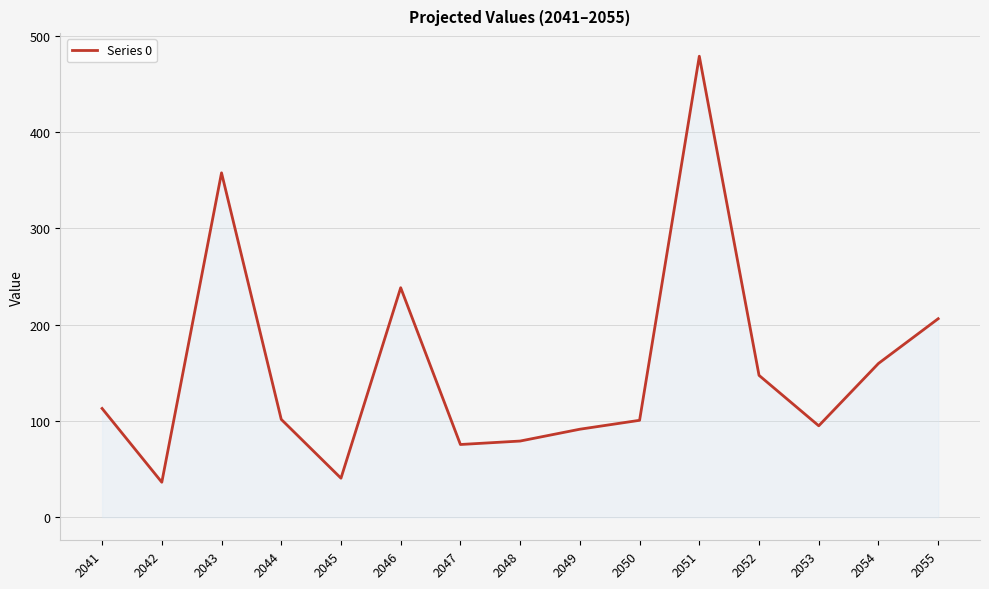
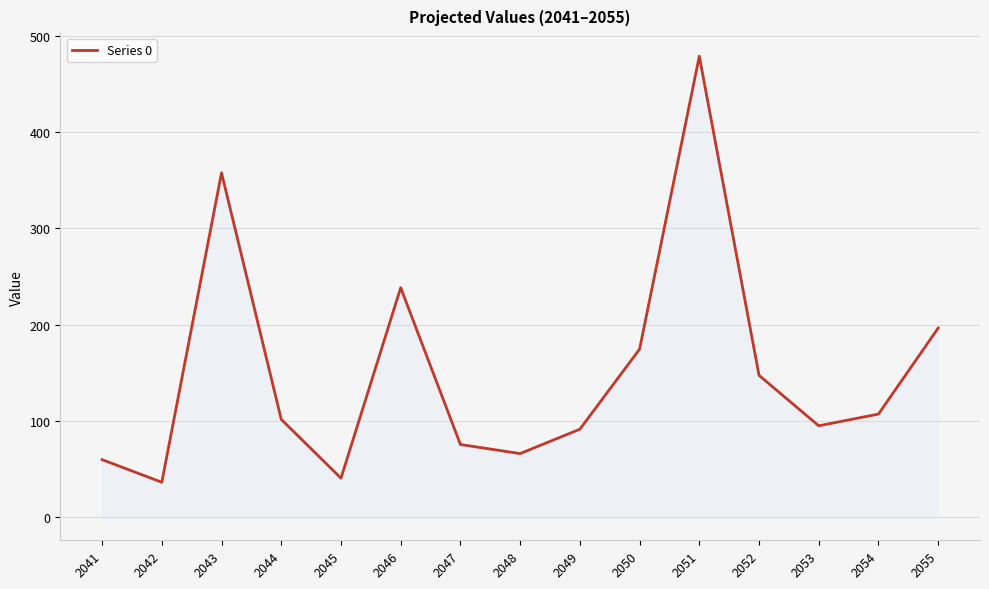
2041: 110 -> 60
2048: 80 -> 70
2050: 100 -> 170
2054: 160 -> 110
2055: 210 -> 200
